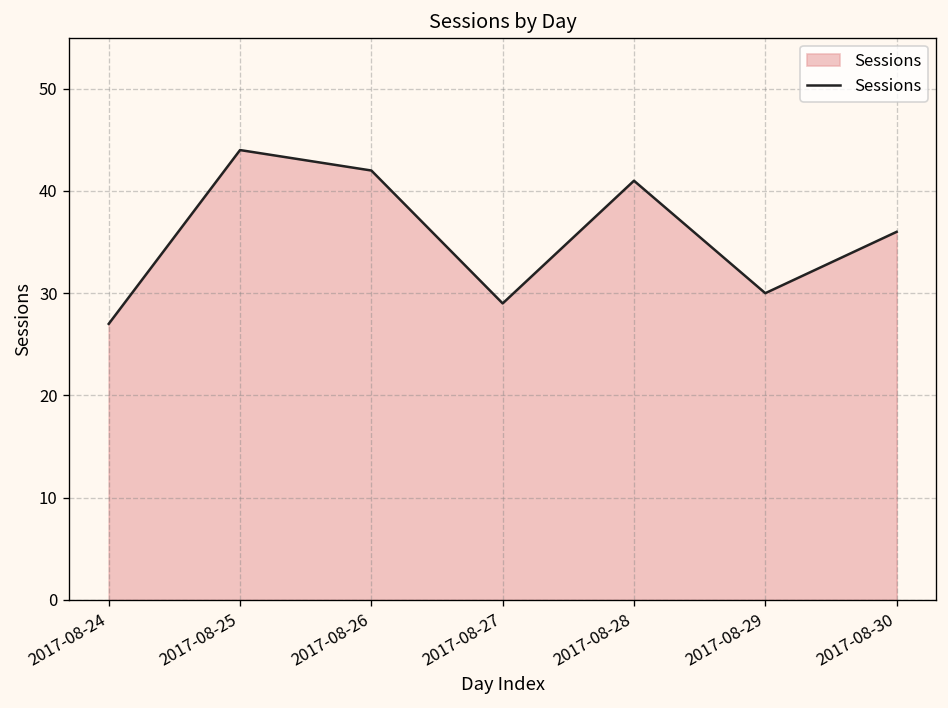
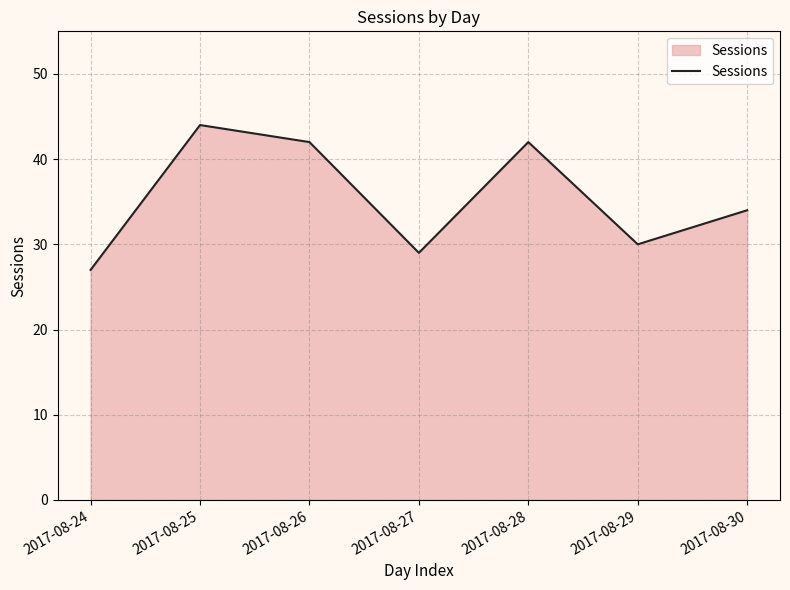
2017-08-28: 41 -> 42
2017-08-30: 36 -> 34
